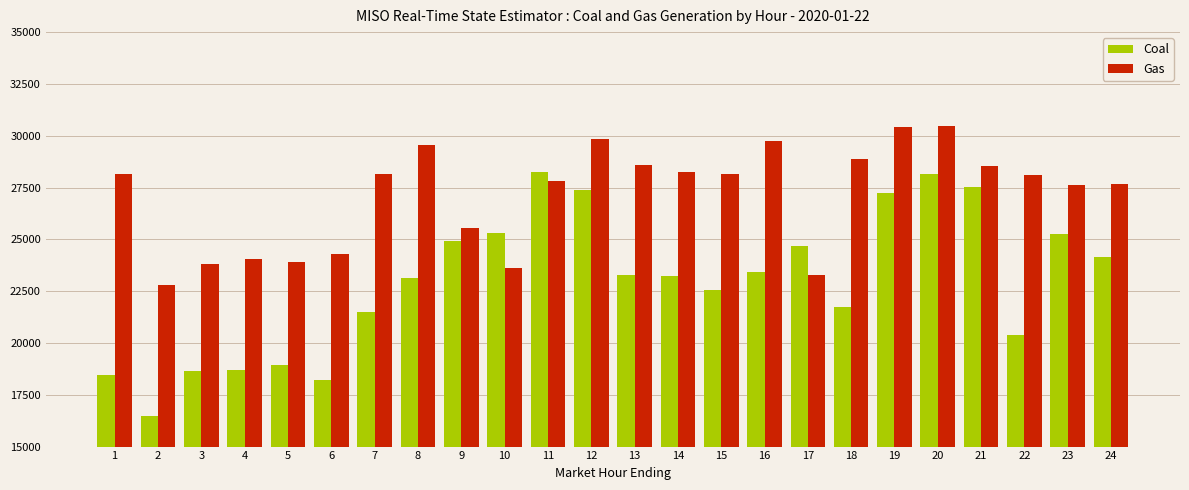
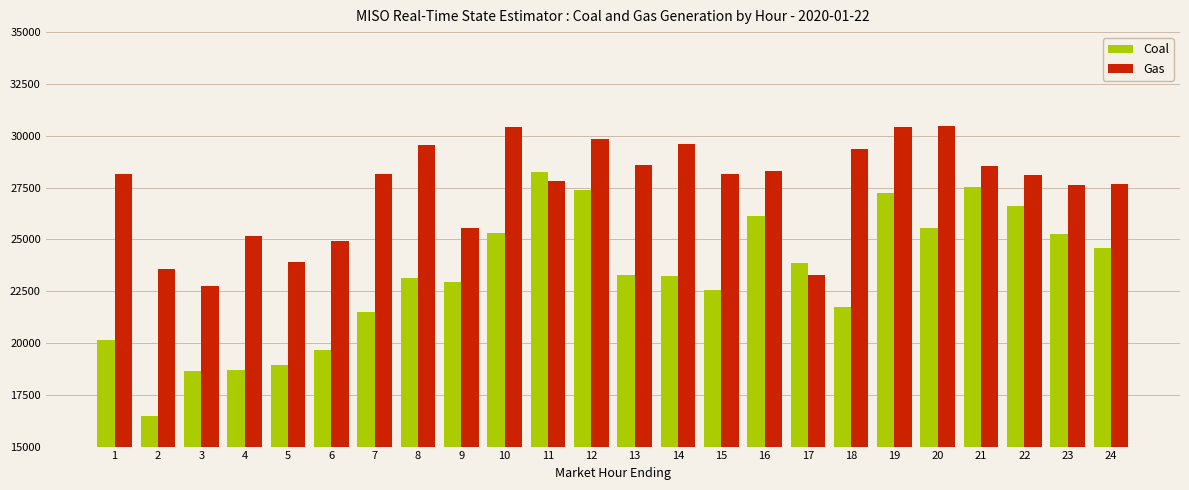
Coal, 1: 18500 -> 20200
Gas, 2: 22800 -> 23600
Gas, 3: 23800 -> 22800
Gas, 4: 24100 -> 25100
Coal, 6: 18200 -> 19700
Gas, 6: 24300 -> 24900
Coal, 9: 24900 -> 22900
Gas, 10: 23600 -> 30400
Gas, 14: 28300 -> 29600
Coal, 16: 23400 -> 26100
Gas, 16: 29700 -> 28300
Coal, 17: 24700 -> 23900
Gas, 18: 28900 -> 29300
Coal, 20: 28100 -> 25500
Coal, 22: 20400 -> 26600
Coal, 24: 24100 -> 24600
